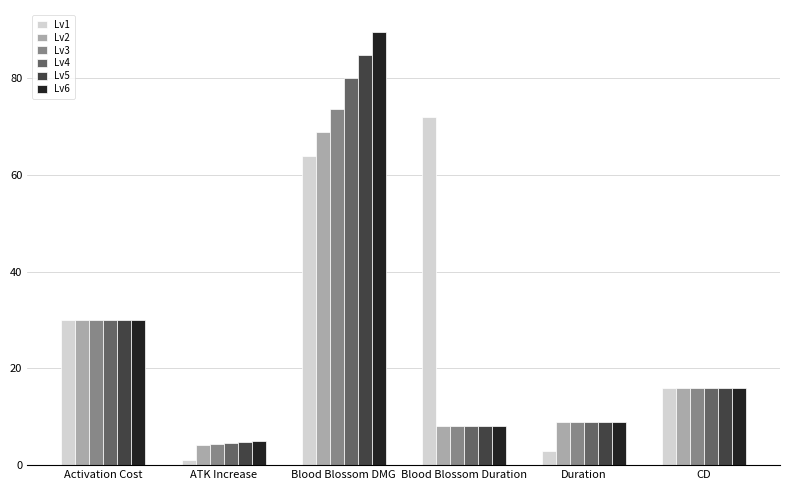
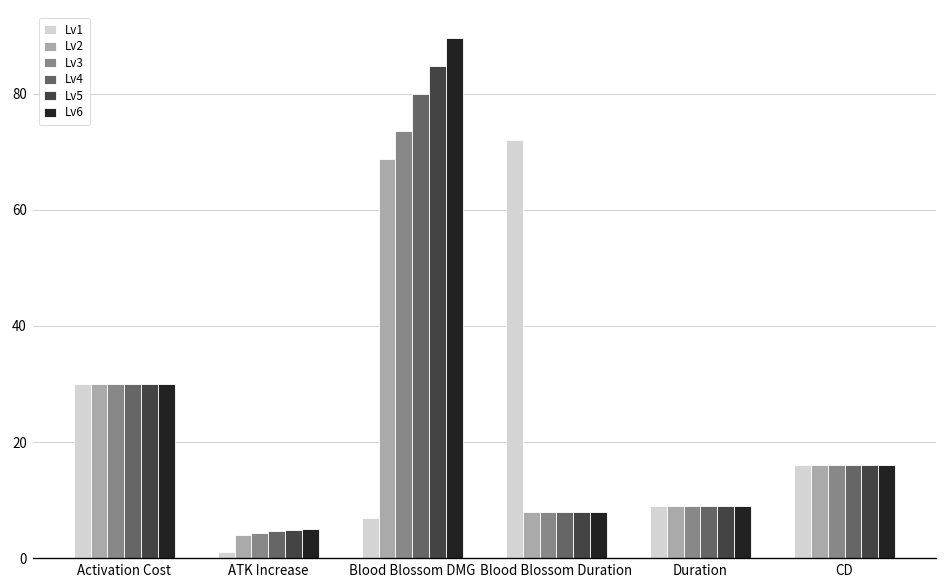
Lv1, Blood Blossom DMG: 64 -> 7
Lv1, Duration: 3 -> 9
